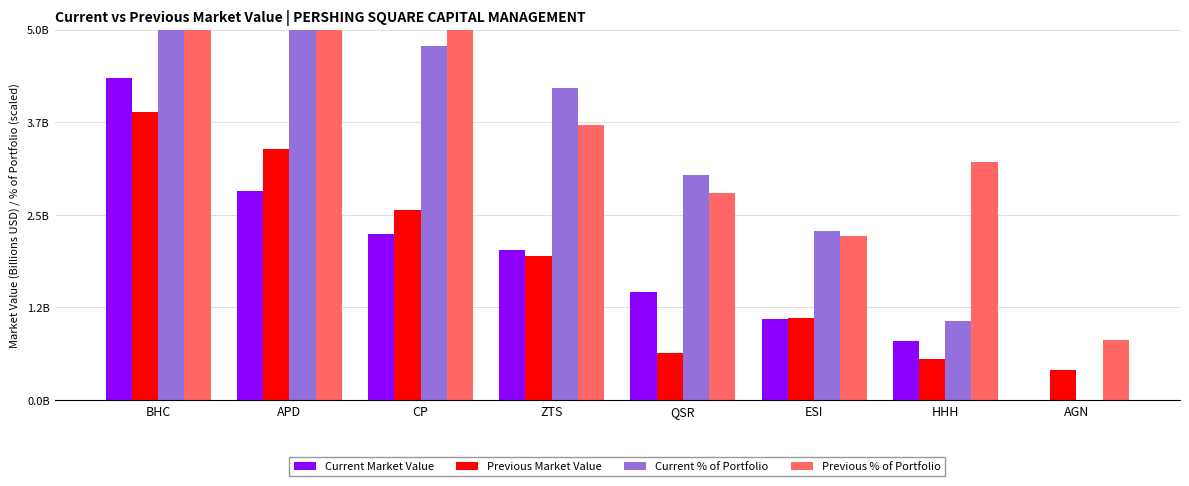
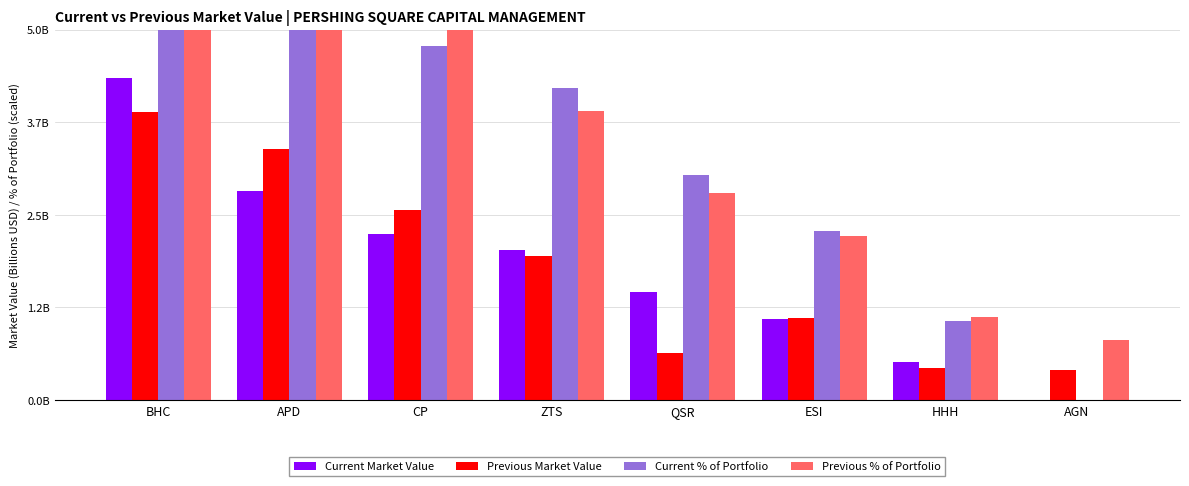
Previous % of Portfolio, ZTS: 3700000000 -> 3900000000
Current Market Value, HHH: 800000000 -> 500000000
Previous Market Value, HHH: 600000000 -> 400000000
Previous % of Portfolio, HHH: 3200000000 -> 1100000000
